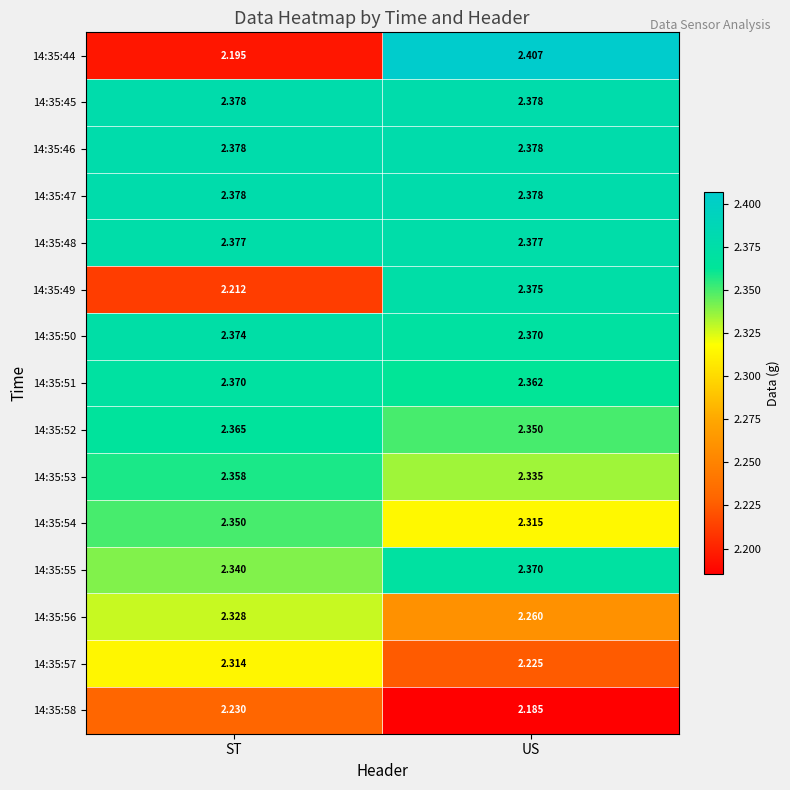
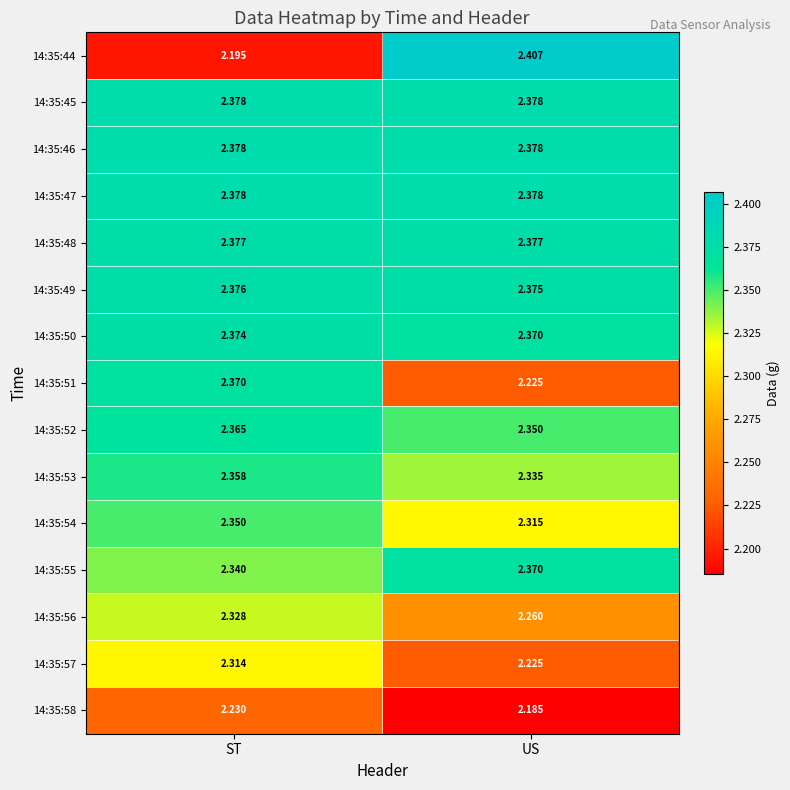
14:35:49, ST: 2.212 -> 2.376
14:35:51, US: 2.362 -> 2.225
